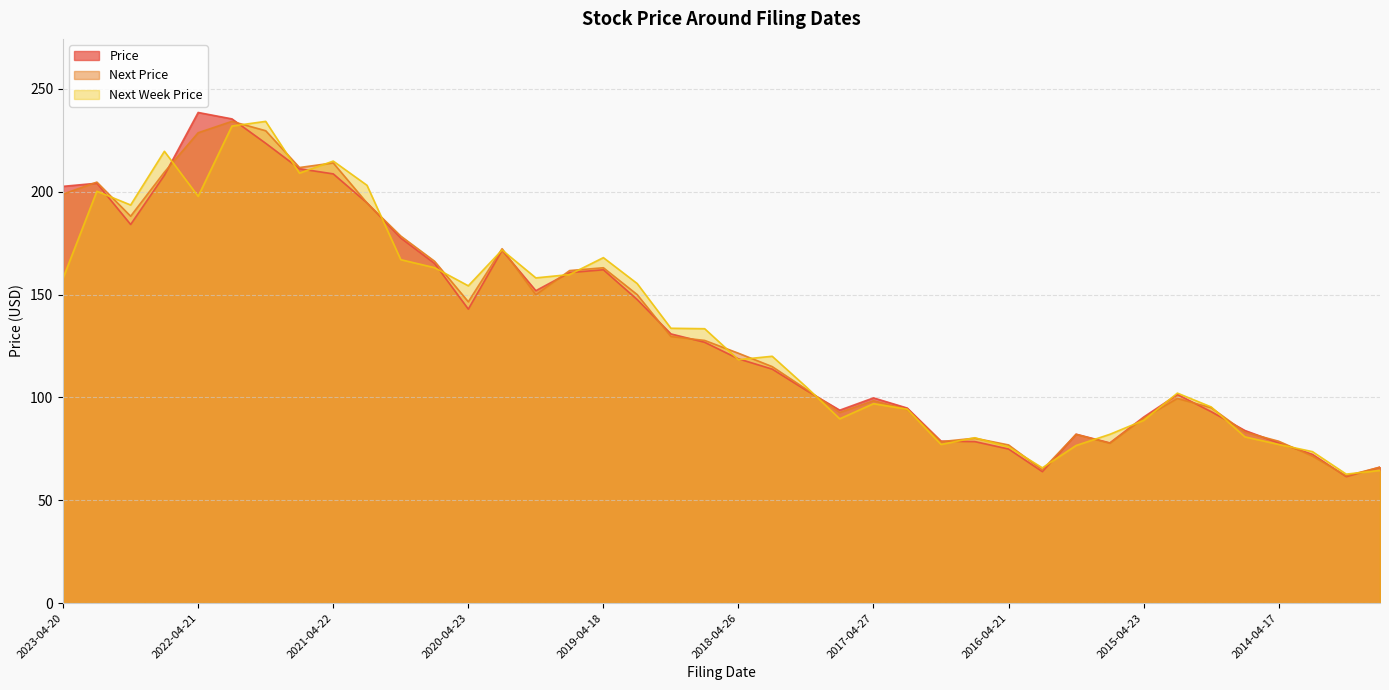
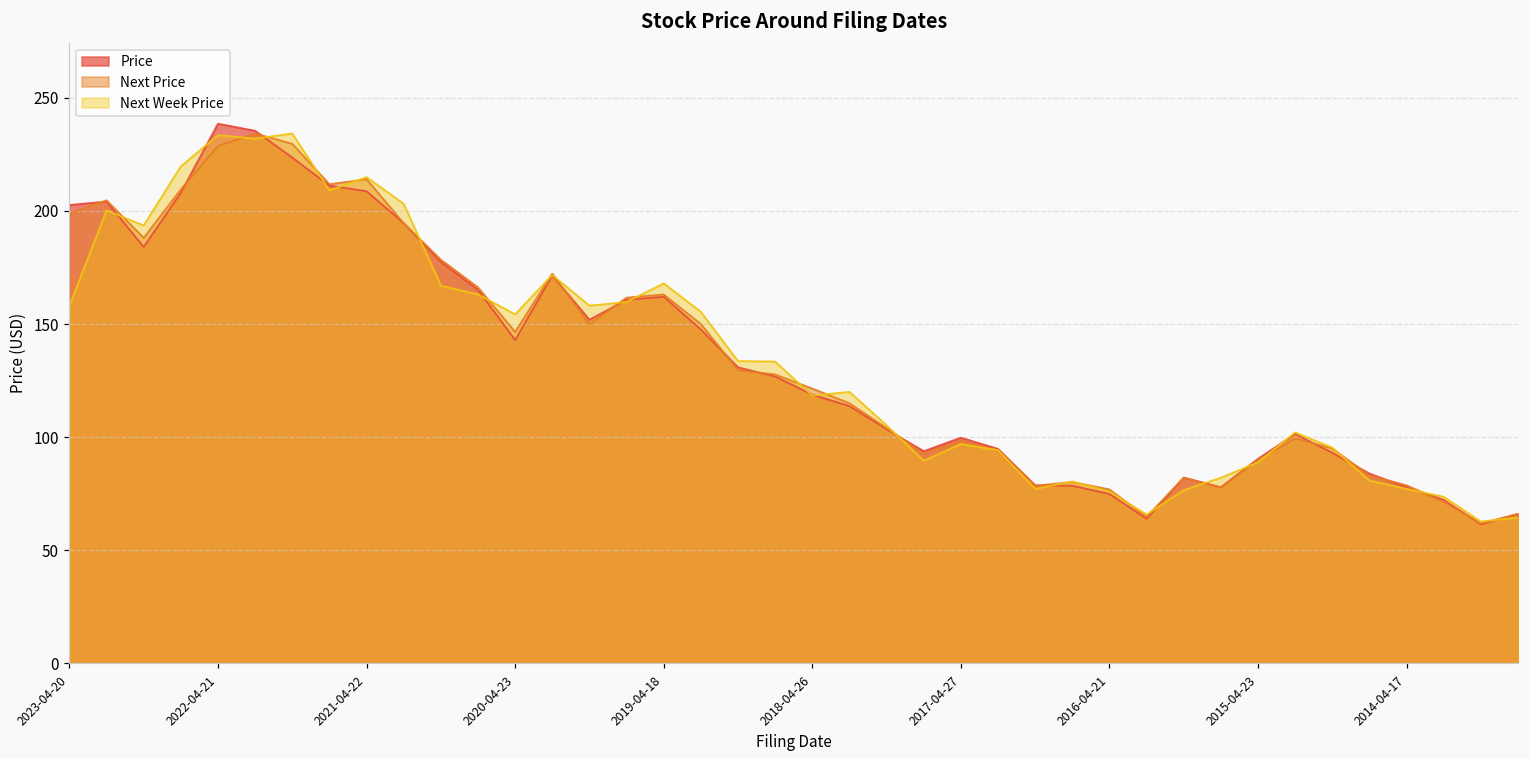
Next Week Price, 2022-04-21: 198 -> 233
